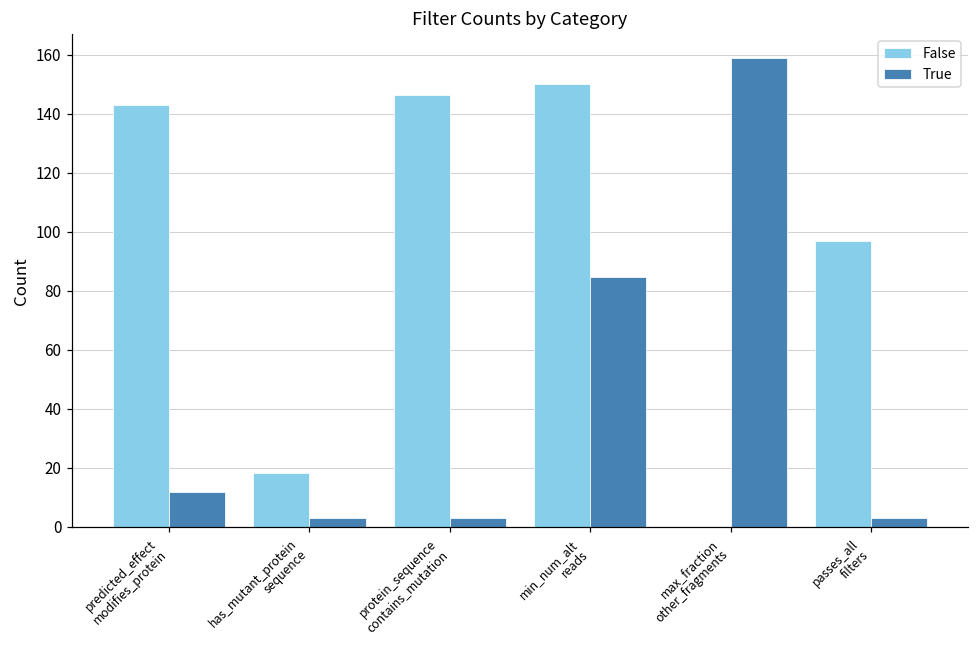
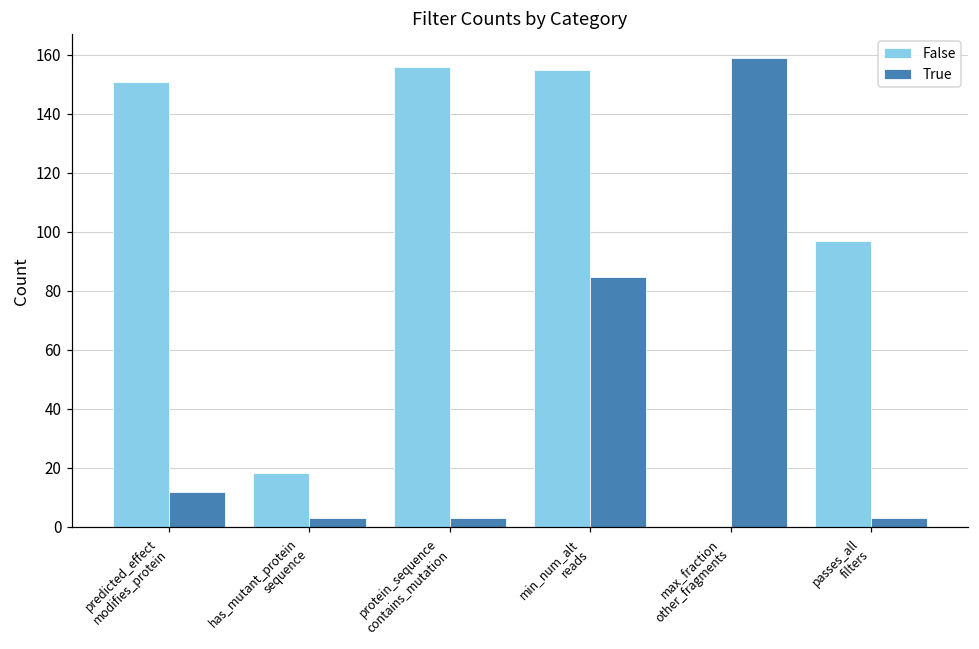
False, predicted_effect modifies_protein: 143 -> 151
False, protein_sequence contains_mutation: 146 -> 156
False, min_num_alt reads: 150 -> 155
